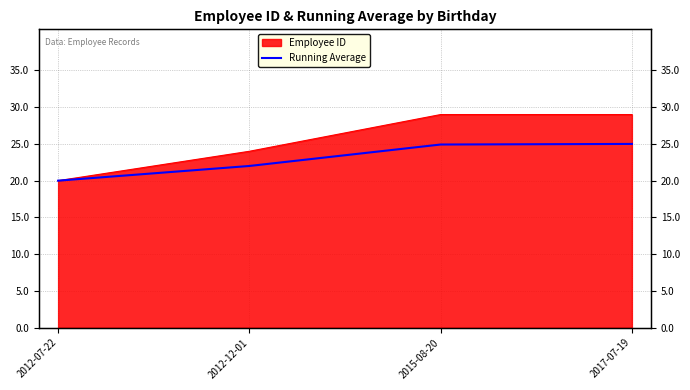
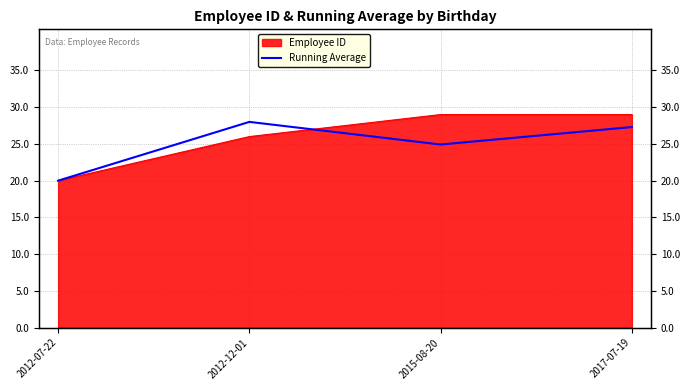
Employee ID, 2012-12-01: 24 -> 26
Running Average, 2012-12-01: 22 -> 28
Running Average, 2017-07-19: 25 -> 27
